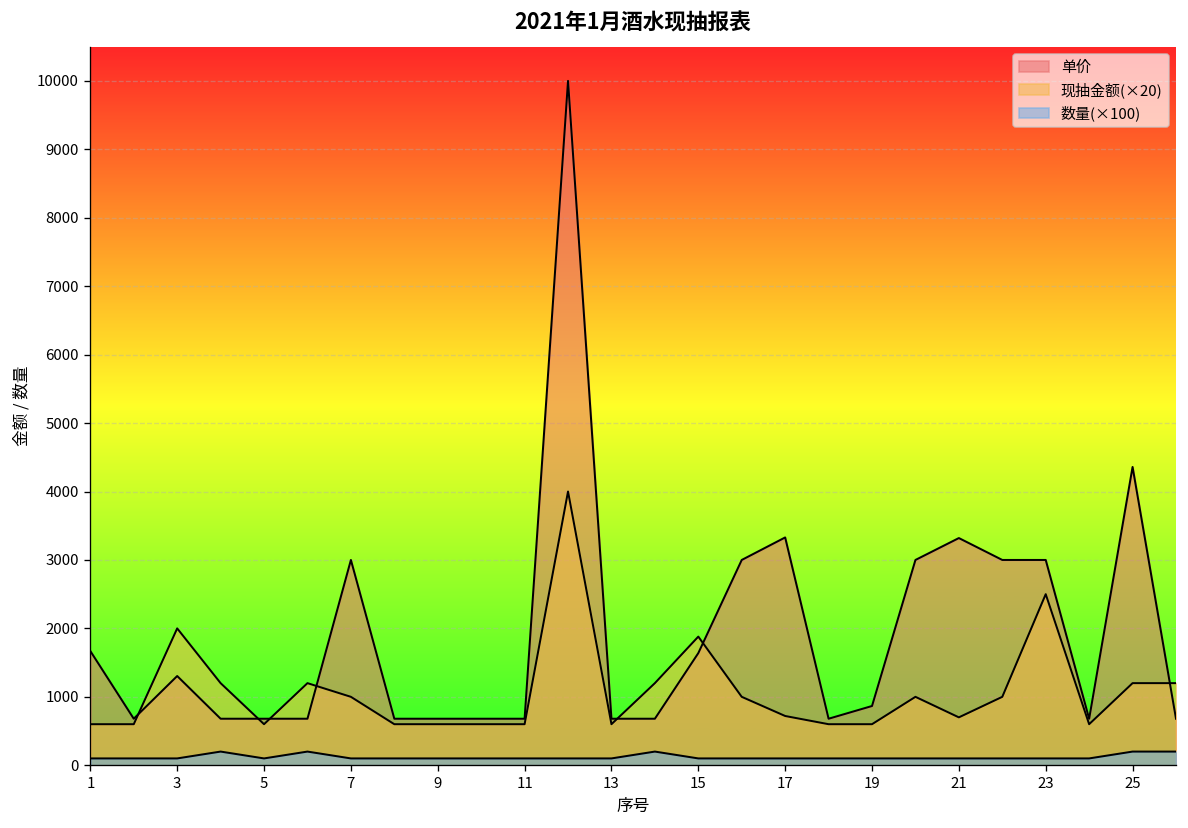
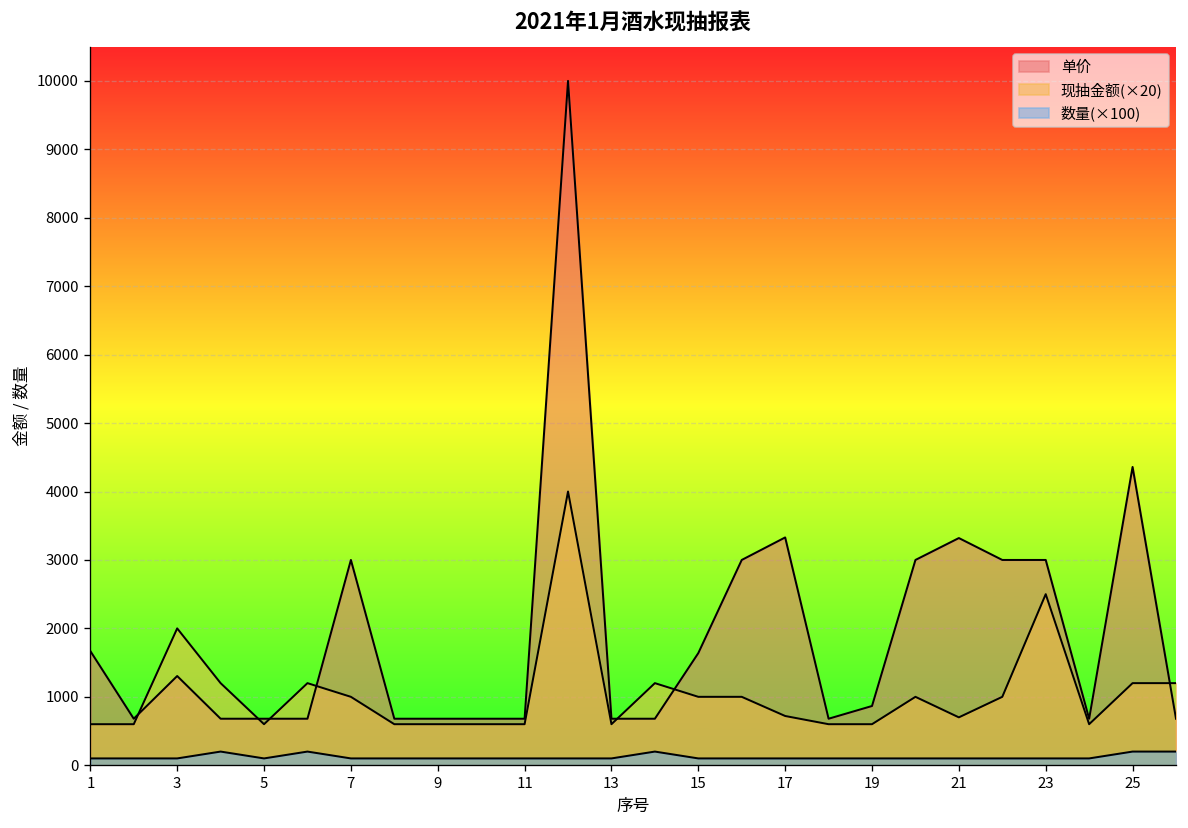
现抽金额(×20), 15: 1900 -> 1000
